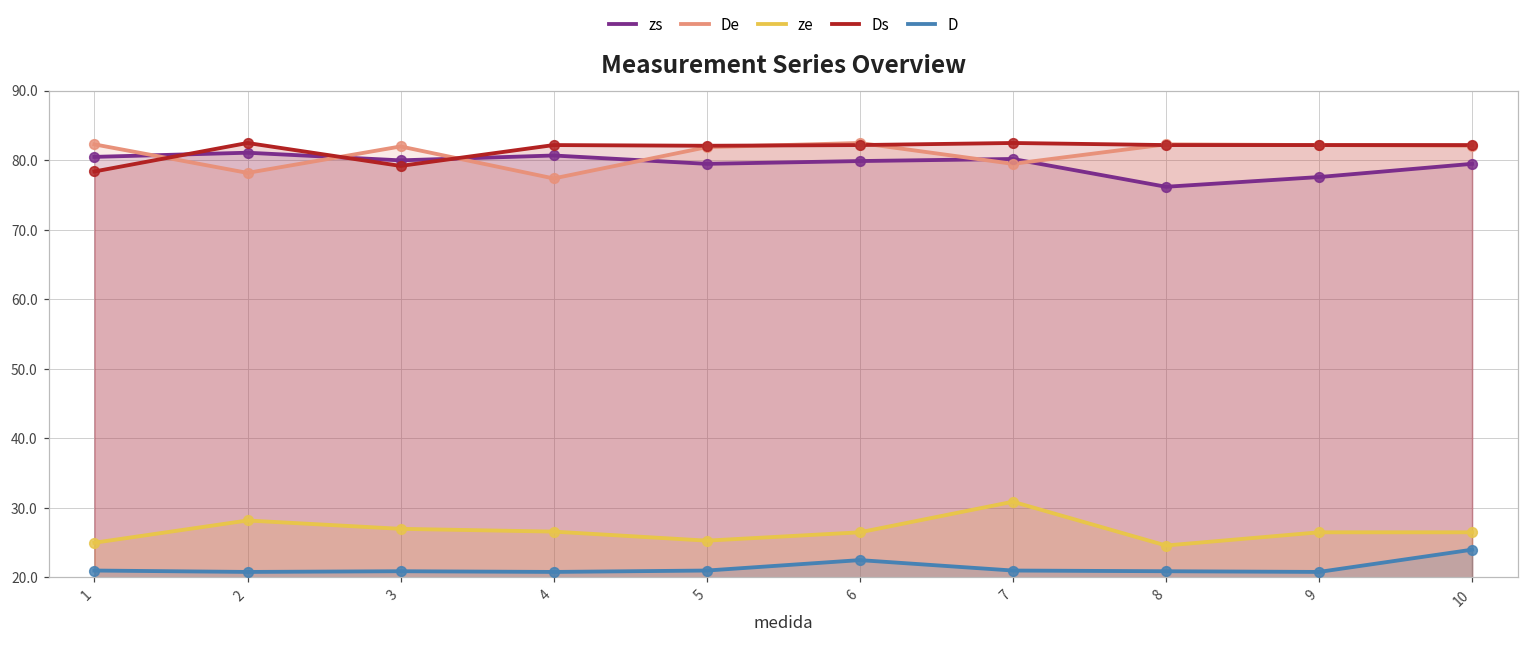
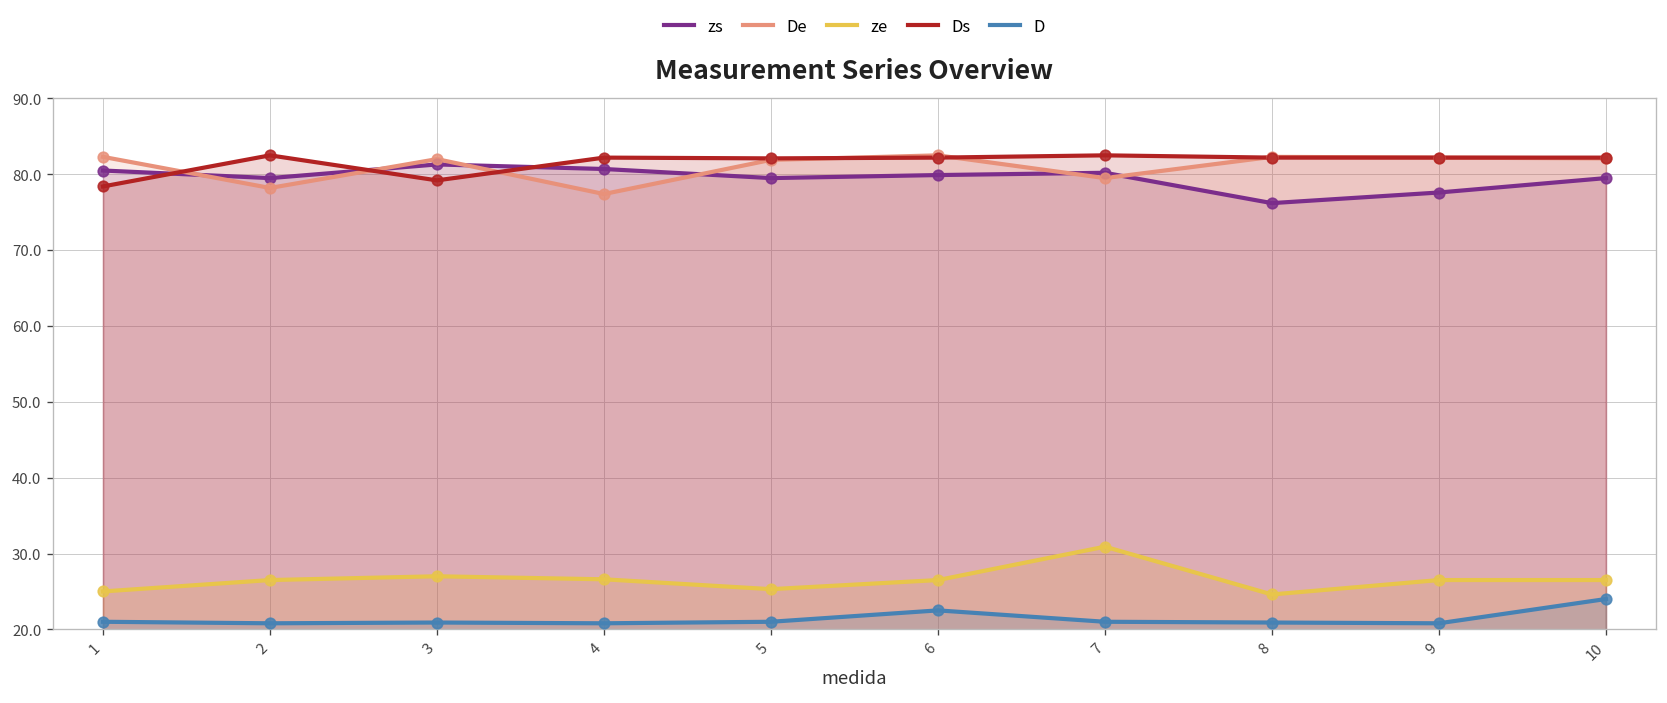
zs, 2: 81 -> 80
ze, 2: 28 -> 27
zs, 3: 80 -> 81
